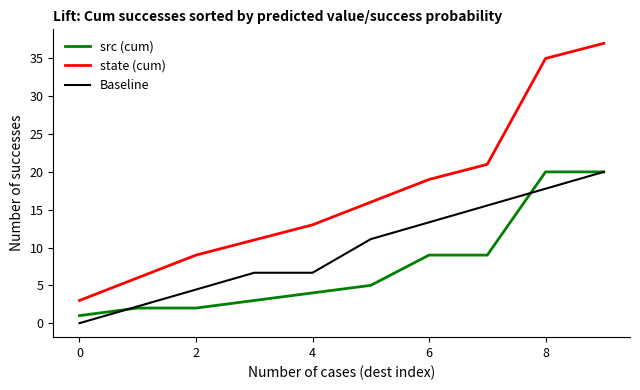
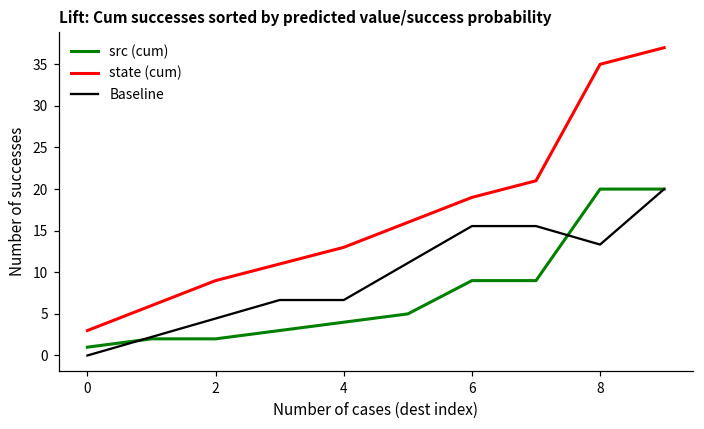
Baseline, 6: 13 -> 16
Baseline, 8: 18 -> 13
